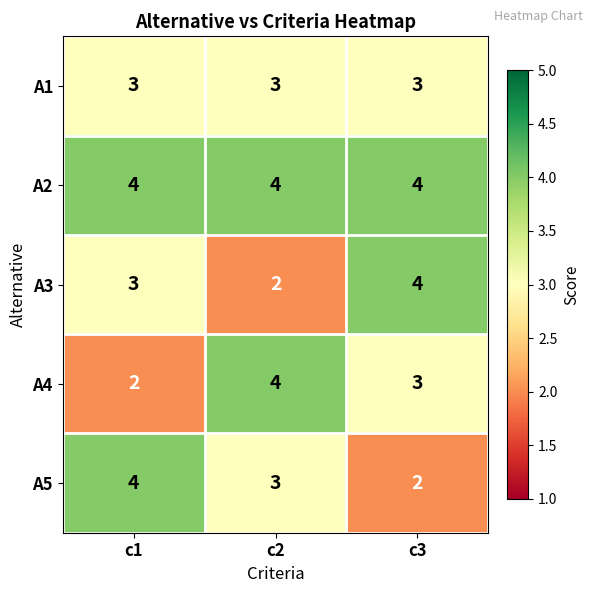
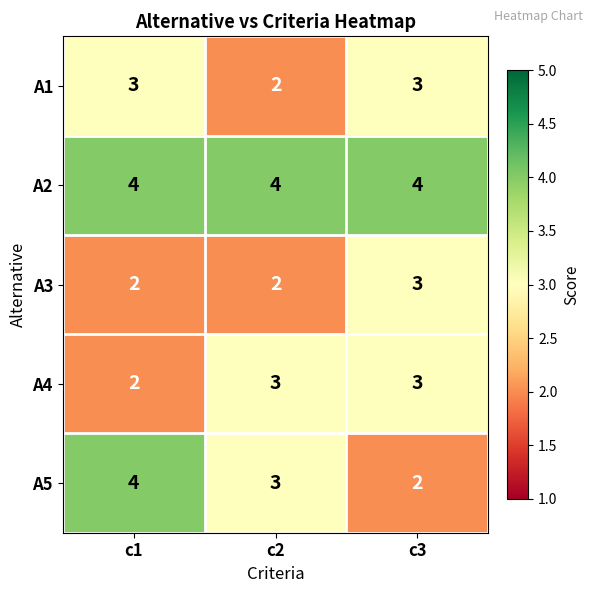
A1, c2: 3 -> 2
A3, c1: 3 -> 2
A3, c3: 4 -> 3
A4, c2: 4 -> 3
